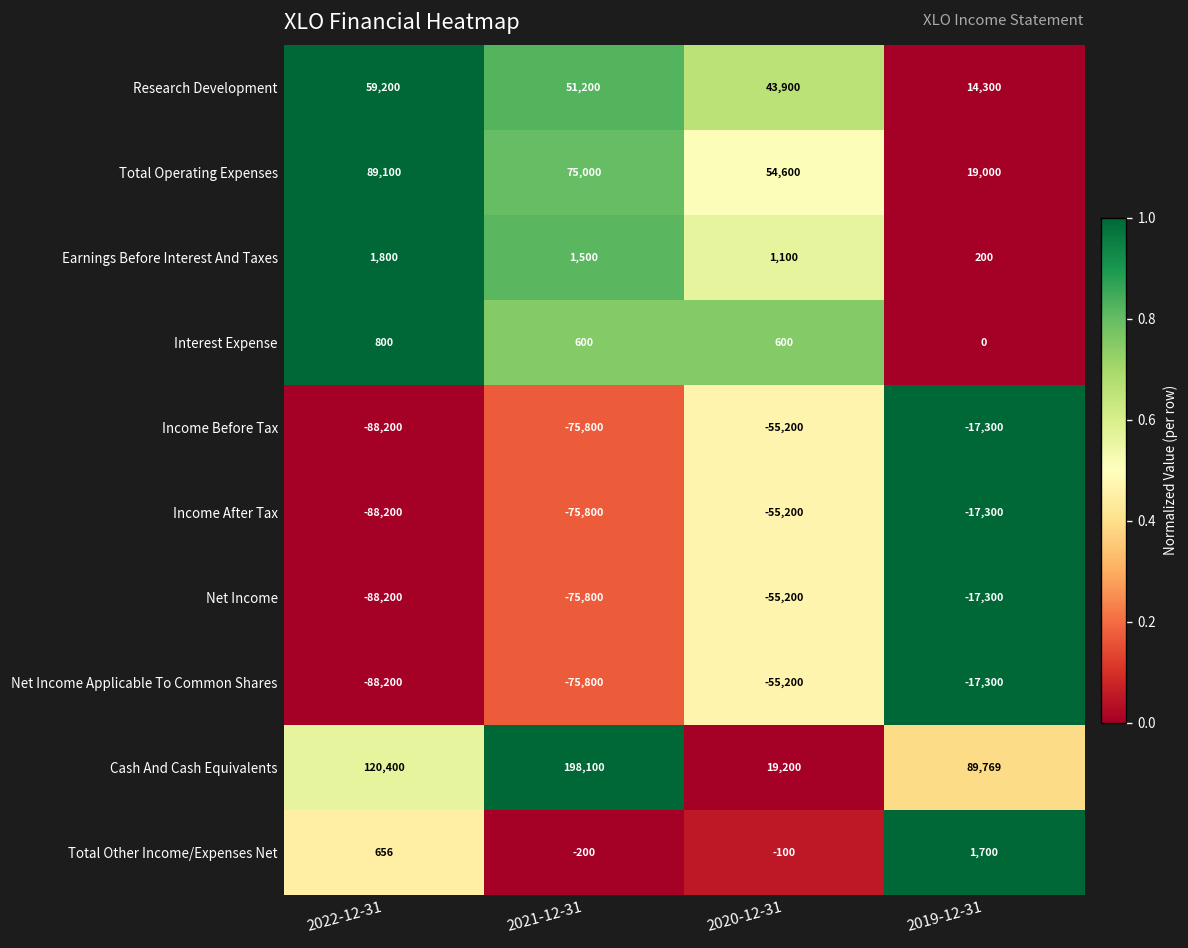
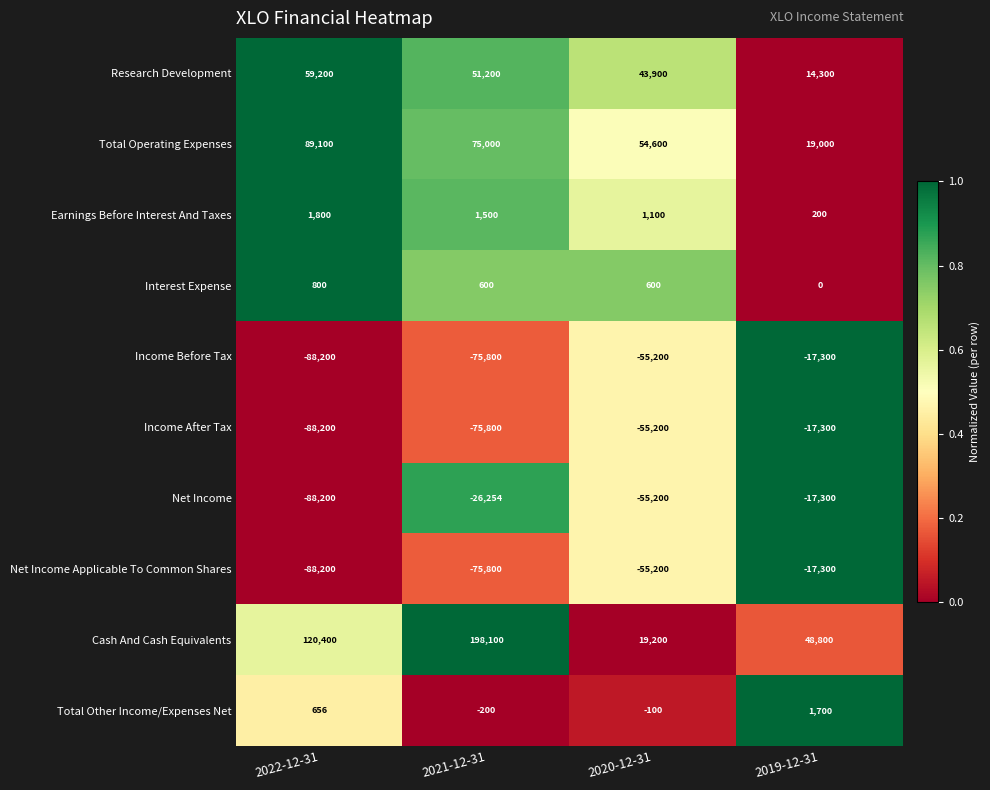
Net Income, 2021-12-31: -75,800 -> -26,254
Cash And Cash Equivalents, 2019-12-31: 89,769 -> 48,800
